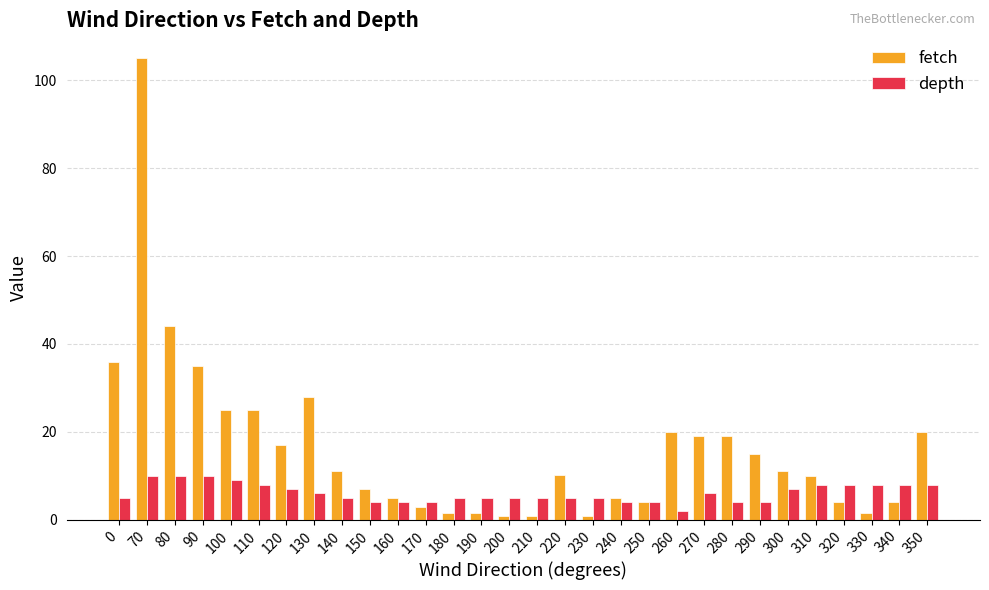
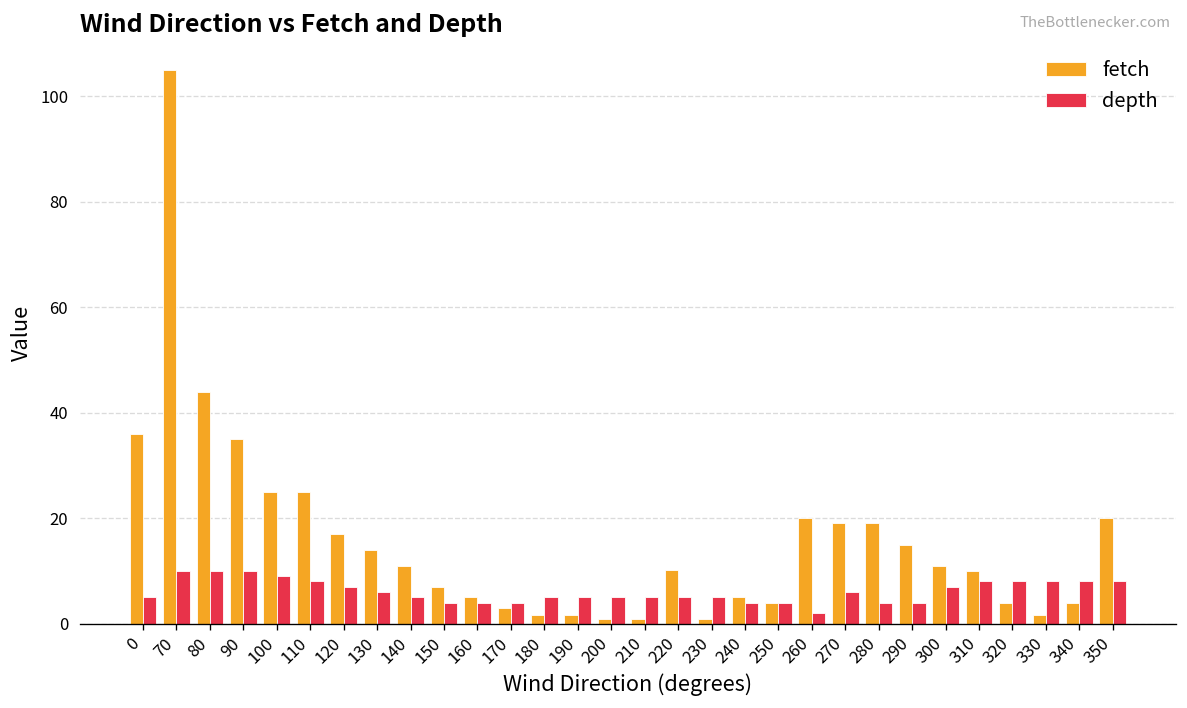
fetch, 130: 28 -> 14
